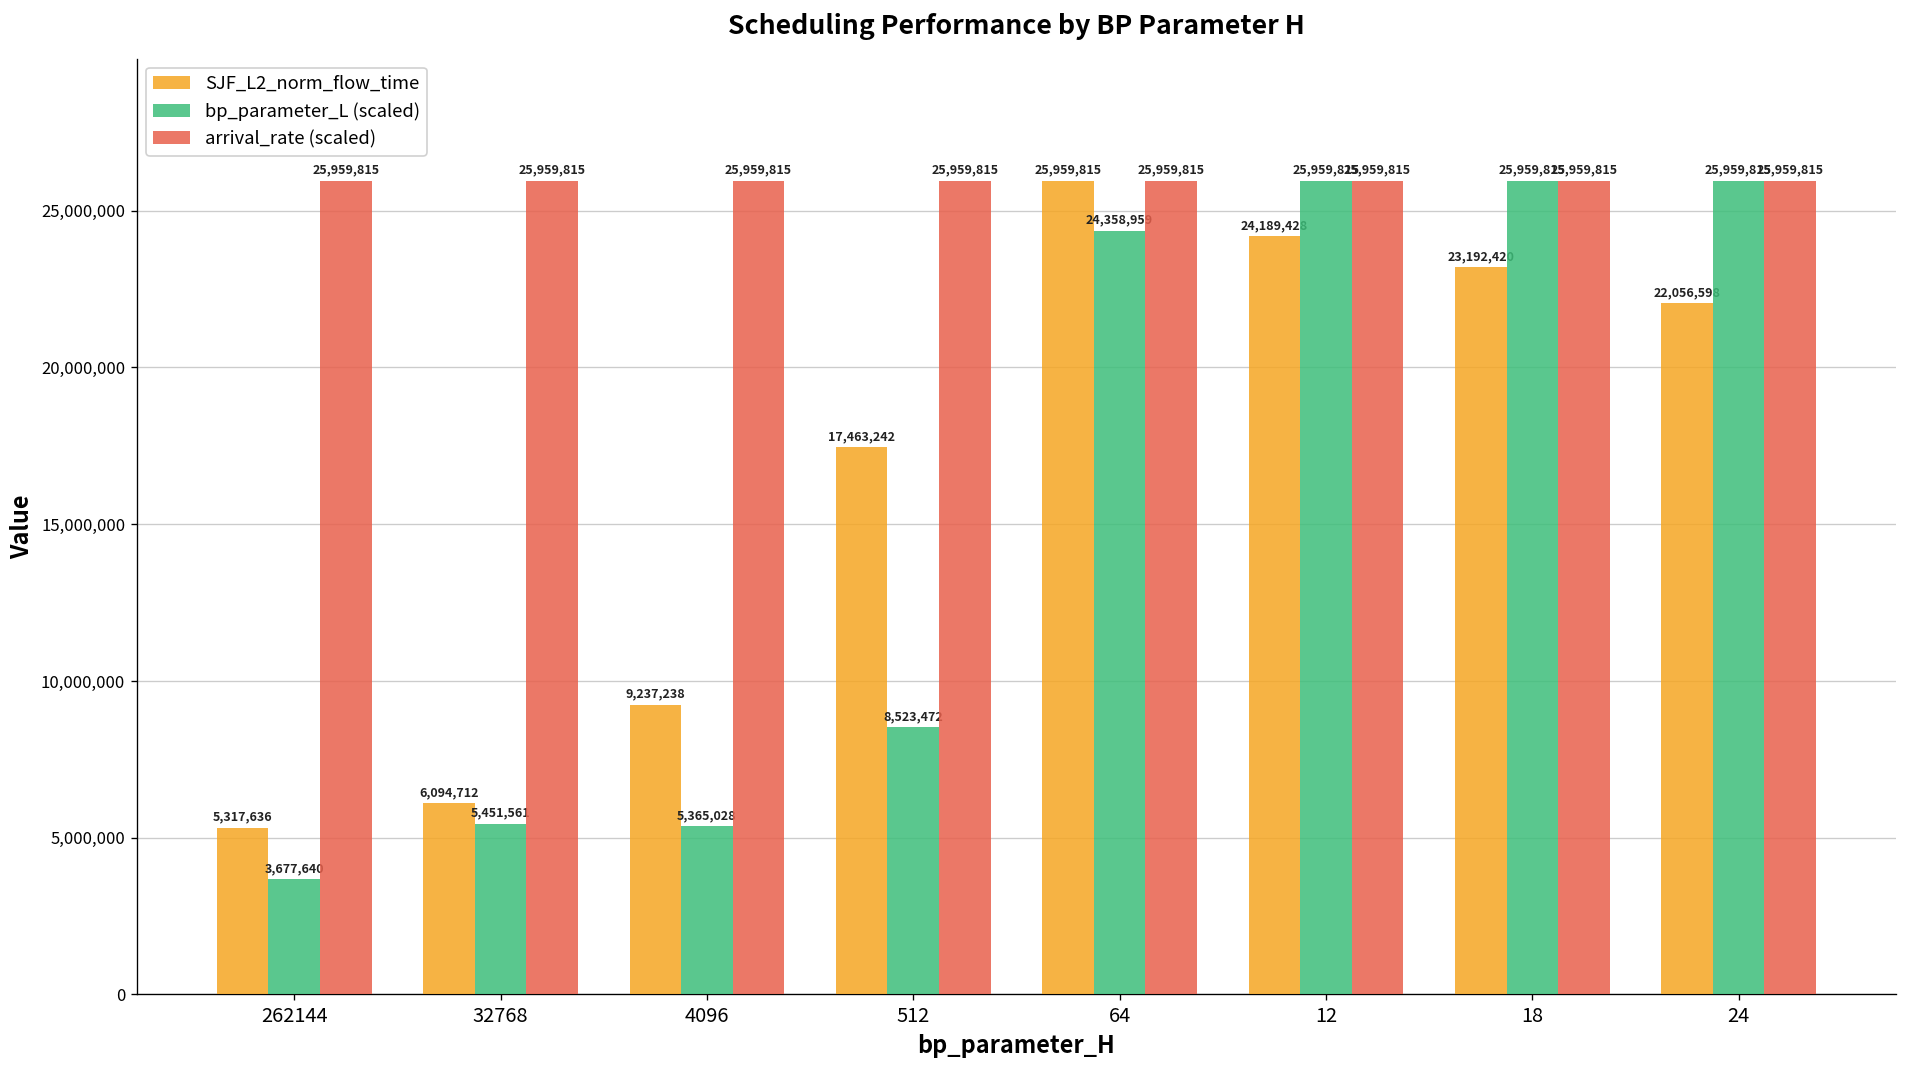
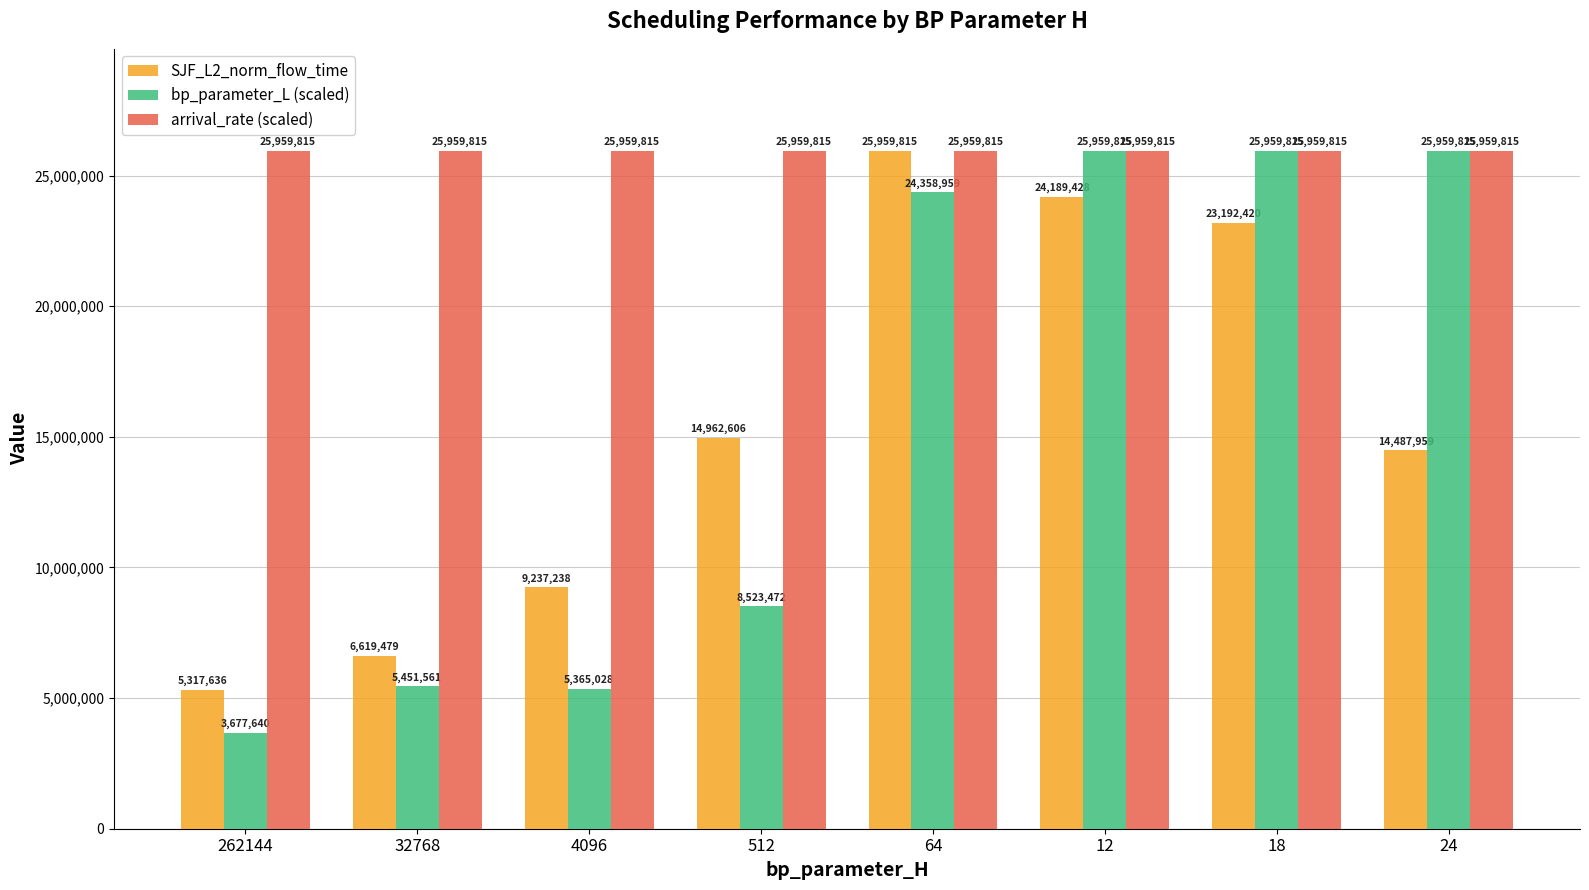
SJF_L2_norm_flow_time, 32768: 6,094,712 -> 6,619,479
SJF_L2_norm_flow_time, 512: 17,463,242 -> 14,962,606
SJF_L2_norm_flow_time, 24: 22,056,598 -> 14,487,959
